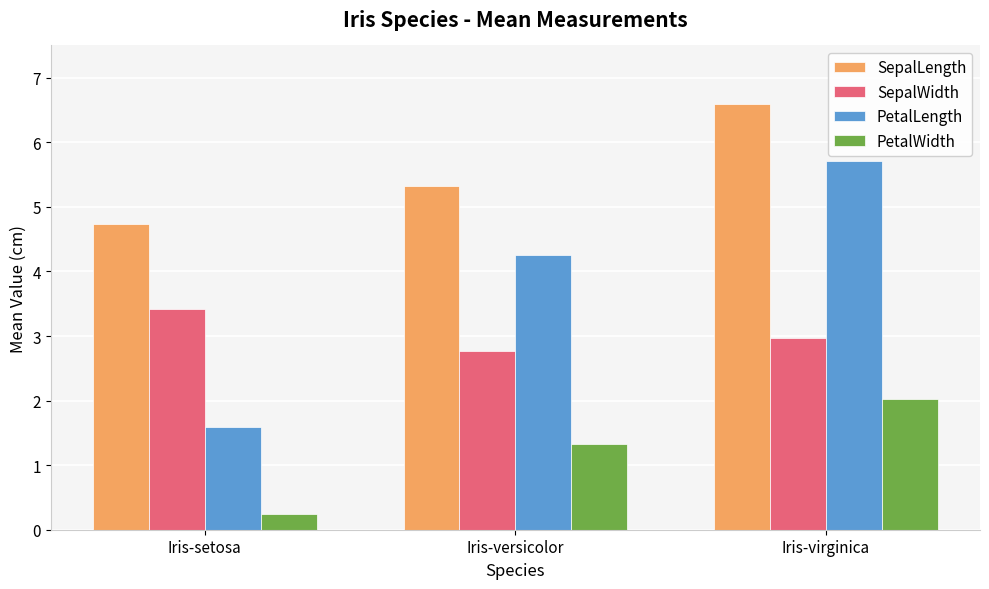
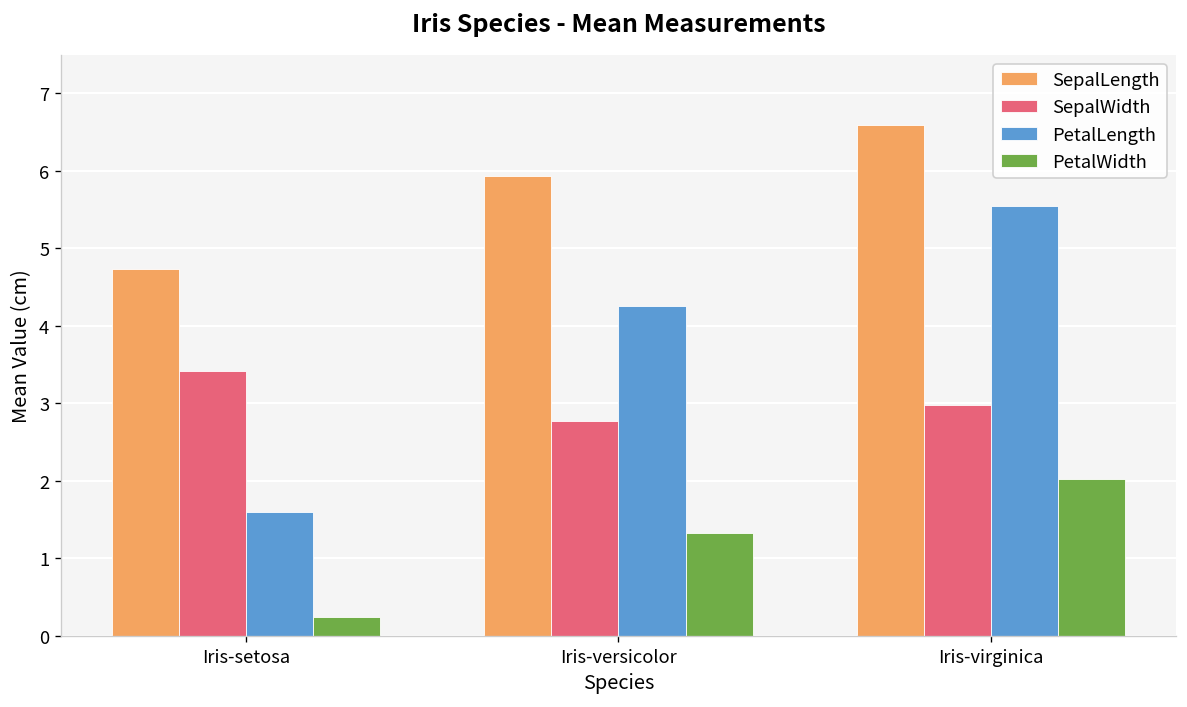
SepalLength, Iris-versicolor: 5.3 -> 5.9
PetalLength, Iris-virginica: 5.7 -> 5.6
